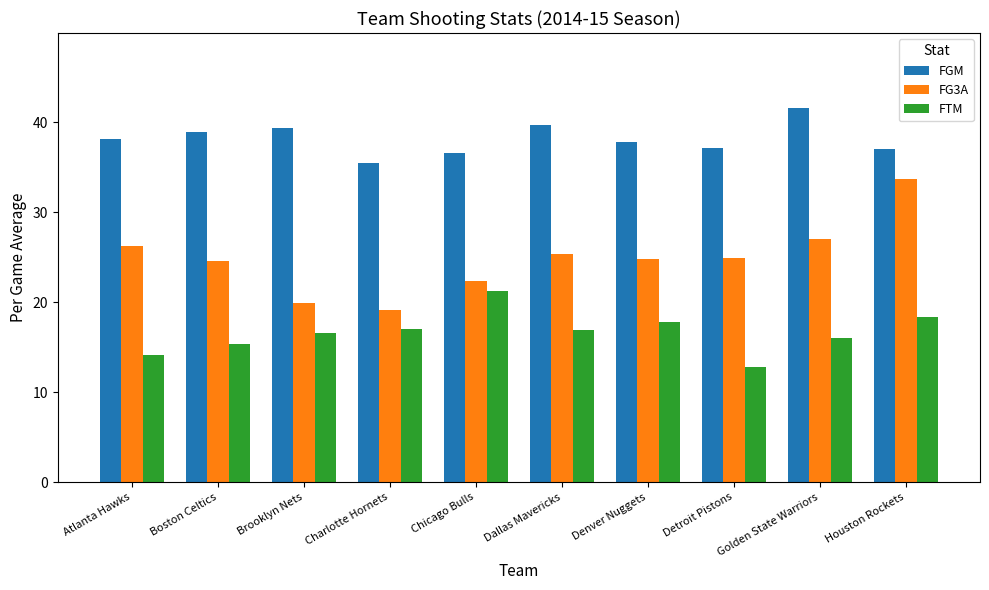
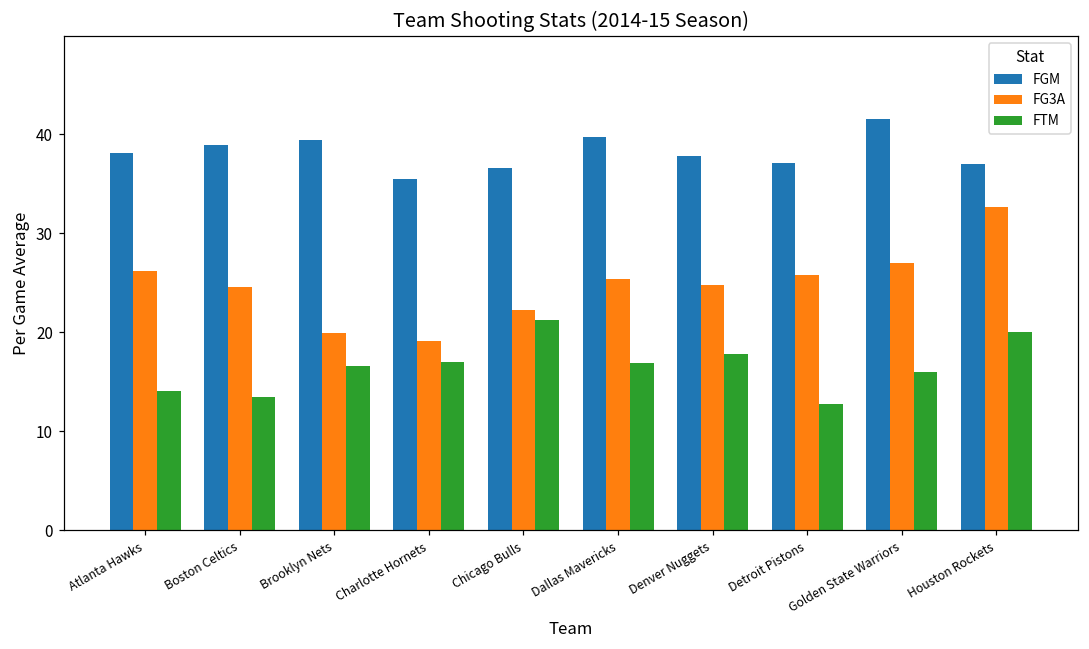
FTM, Boston Celtics: 15 -> 14
FG3A, Detroit Pistons: 25 -> 26
FG3A, Houston Rockets: 34 -> 33
FTM, Houston Rockets: 18 -> 20
